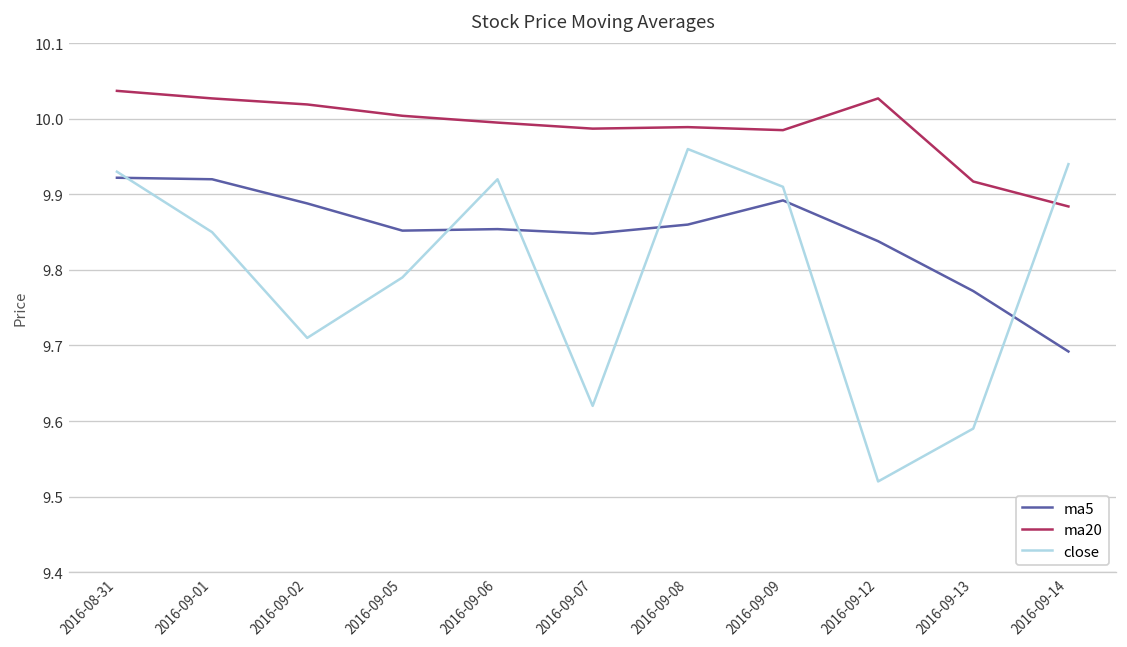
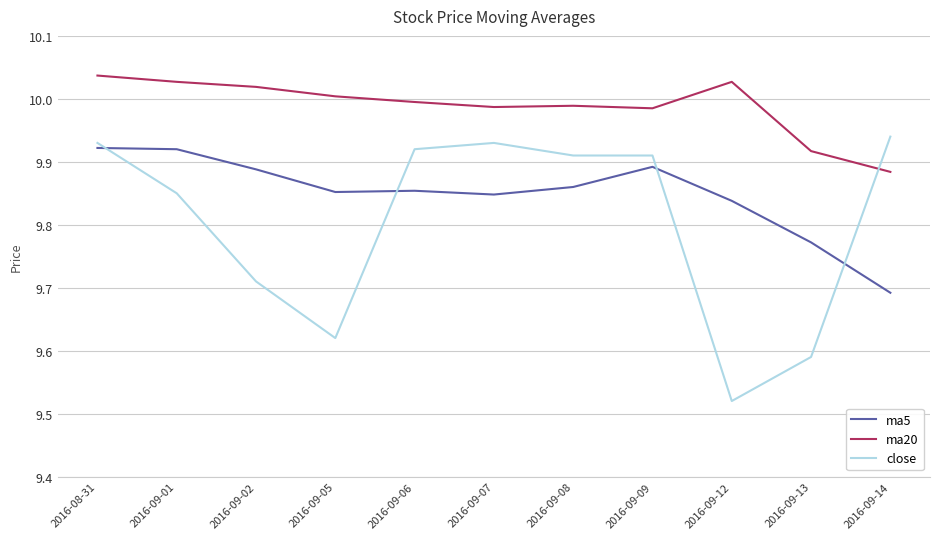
close, 2016-09-05: 9.79 -> 9.62
close, 2016-09-07: 9.62 -> 9.93
close, 2016-09-08: 9.96 -> 9.91
